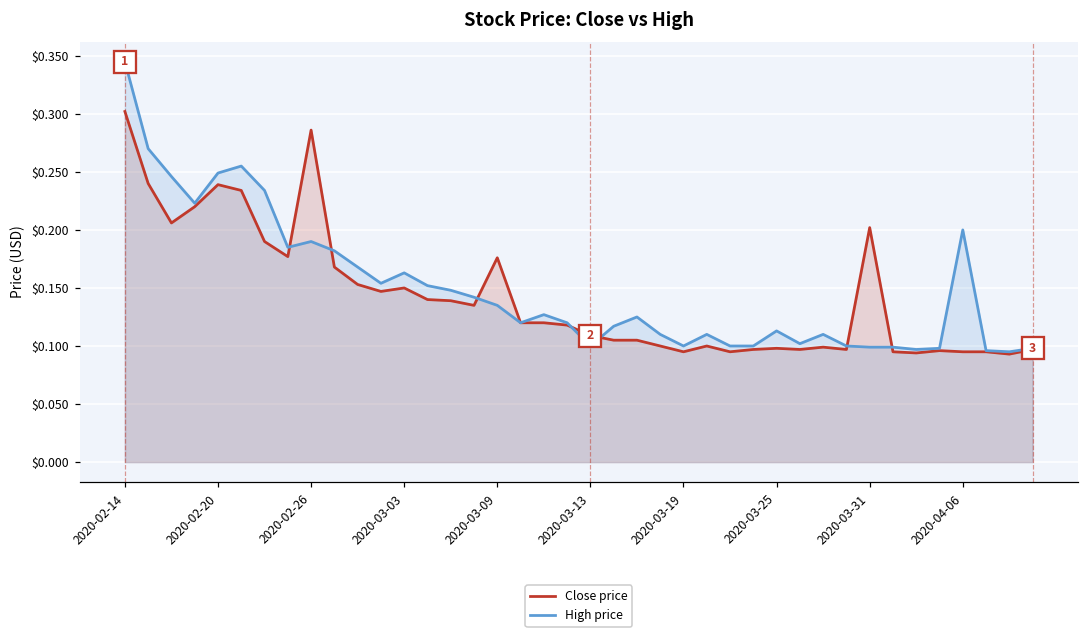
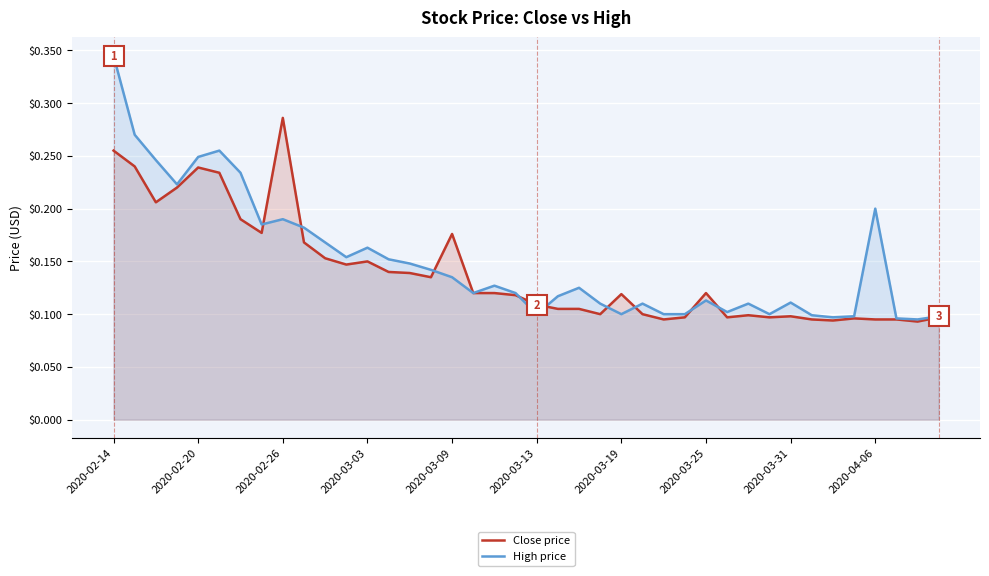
Close price, 2020-02-14: $0.302 -> $0.255
Close price, 2020-03-19: $0.095 -> $0.119
Close price, 2020-03-25: $0.098 -> $0.120
Close price, 2020-03-31: $0.202 -> $0.098
High price, 2020-03-31: $0.099 -> $0.111
